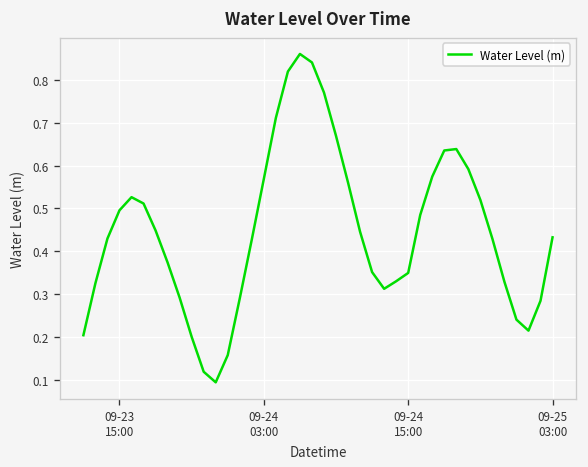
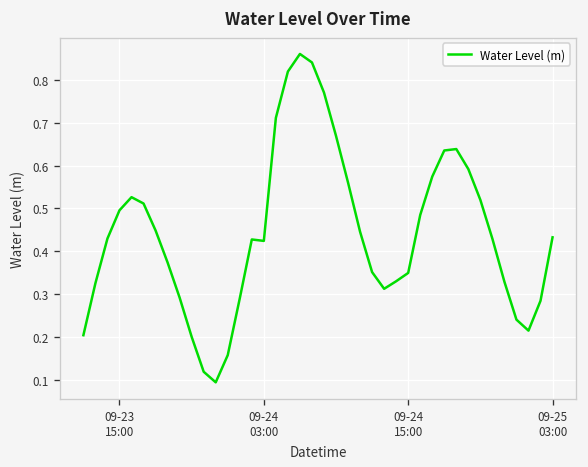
09-24 03:00: 0.57 -> 0.42
